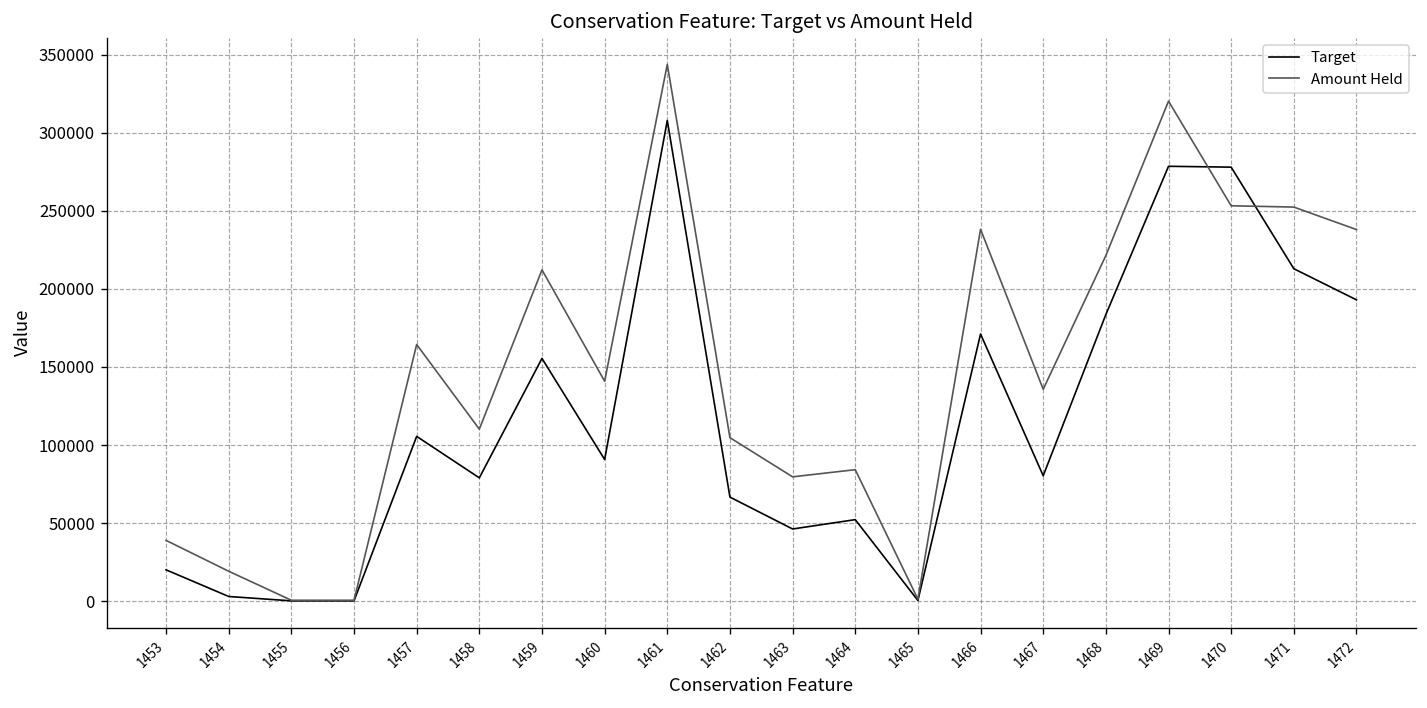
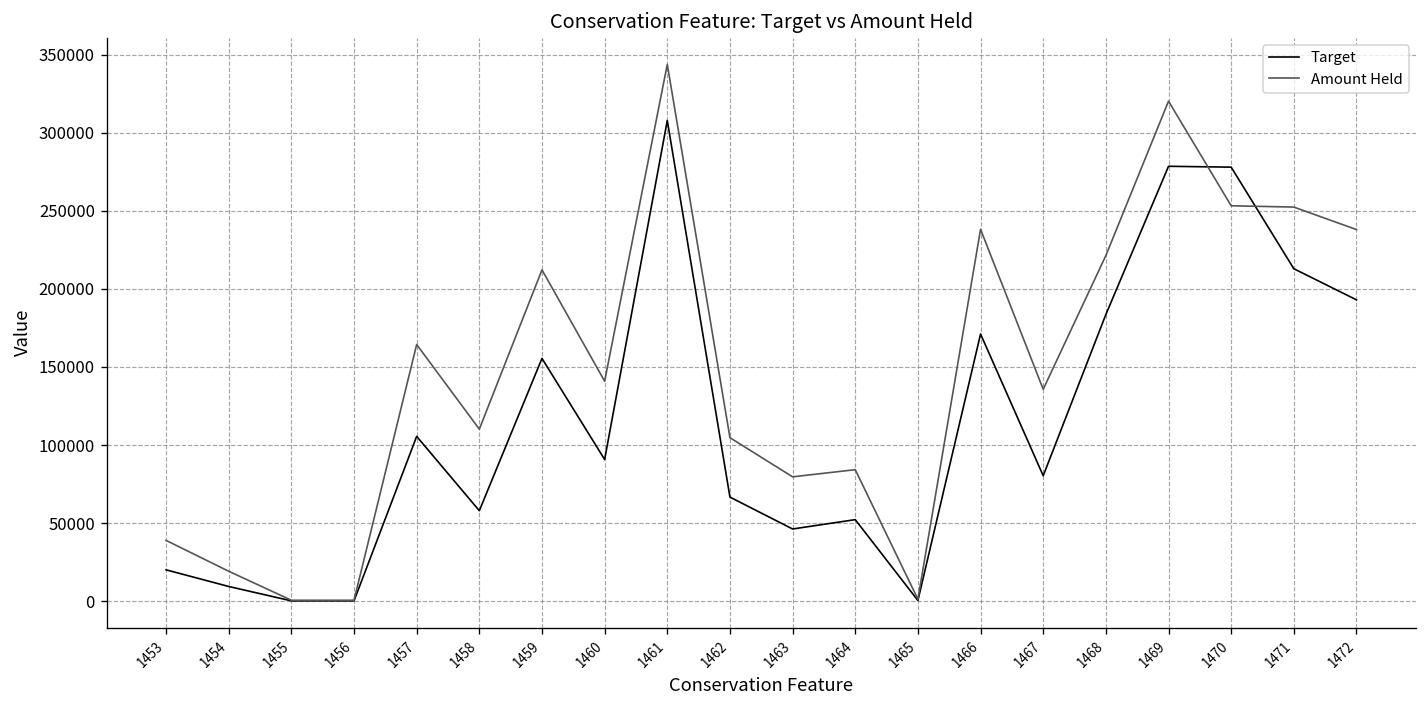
Target, 1454: 3000 -> 9000
Target, 1458: 79000 -> 58000
